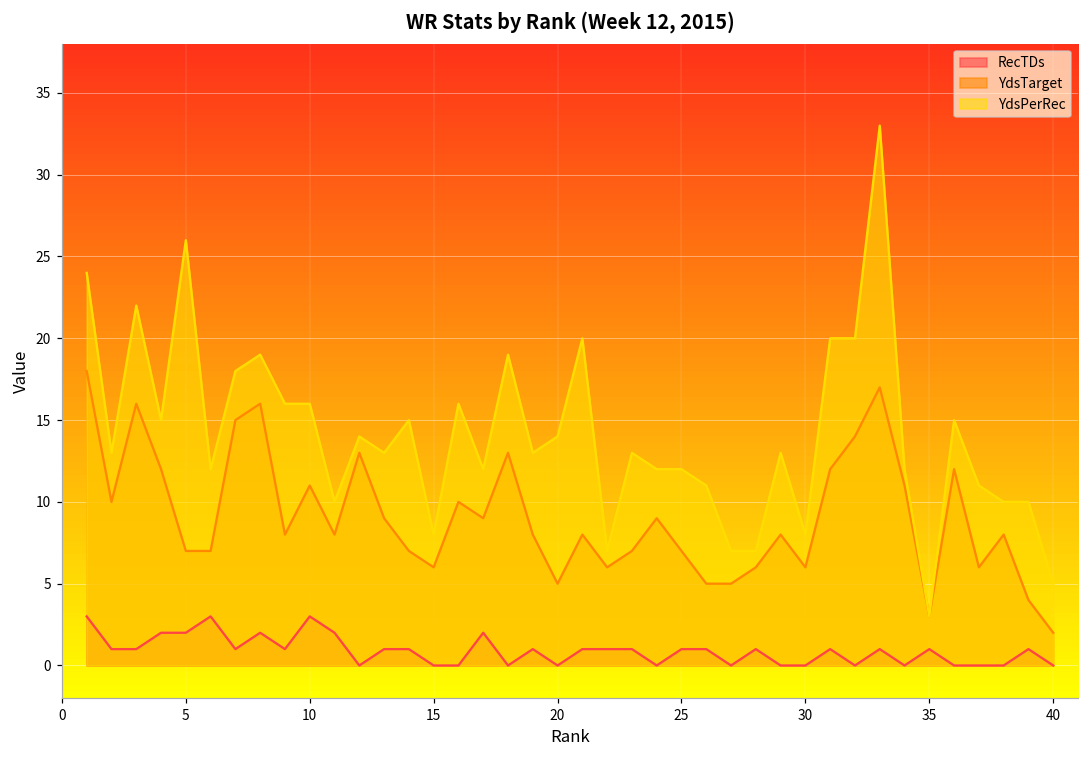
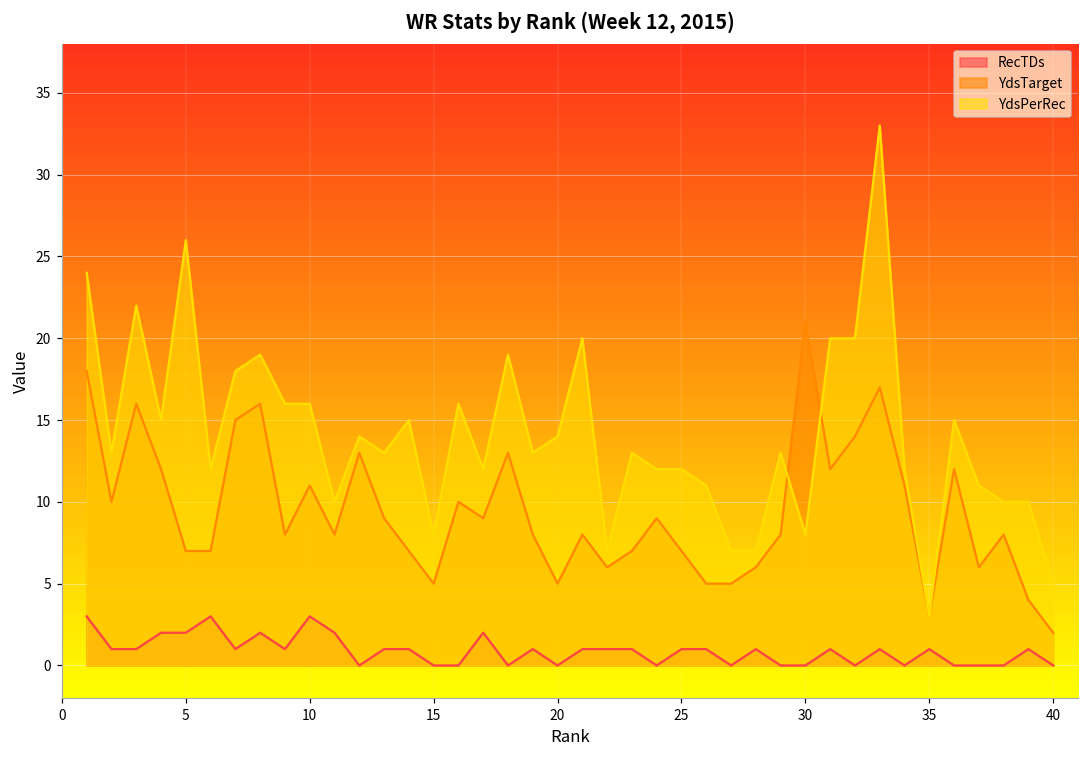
YdsTarget, 15: 6 -> 5
YdsTarget, 30: 6 -> 21
